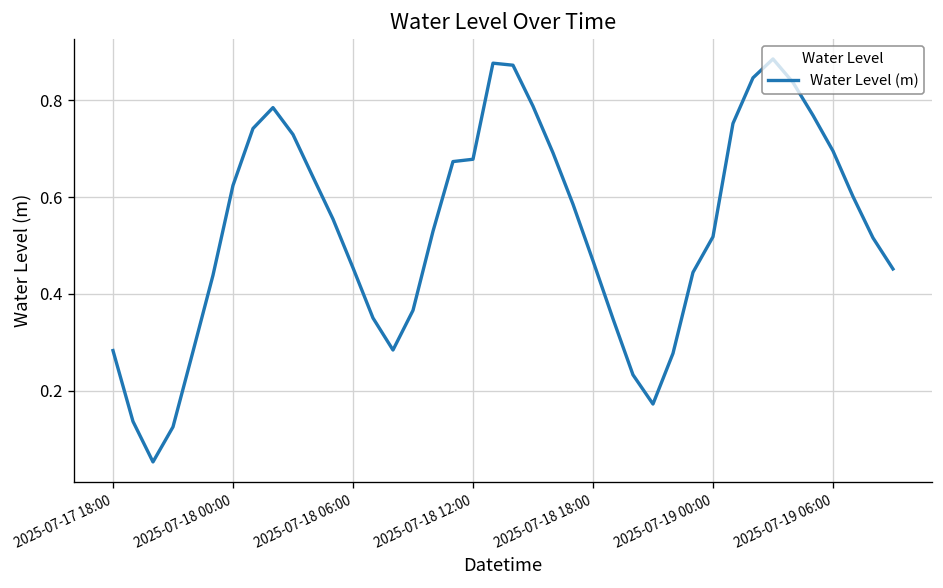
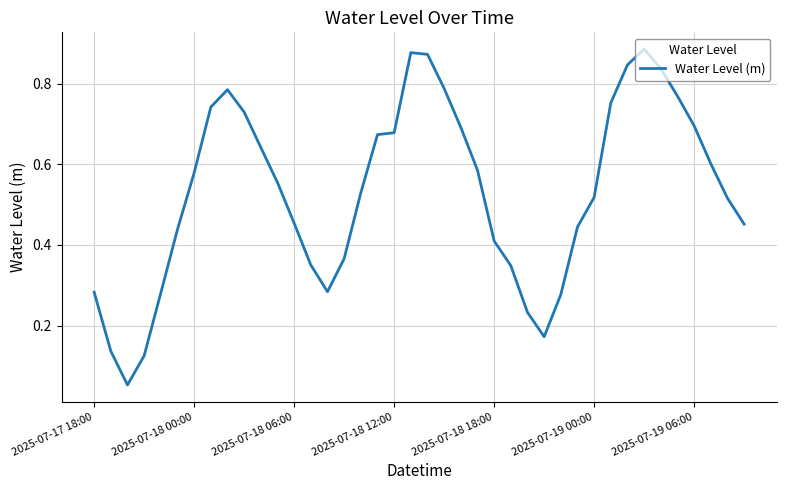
2025-07-18 00:00: 0.62 -> 0.58
2025-07-18 18:00: 0.47 -> 0.41
